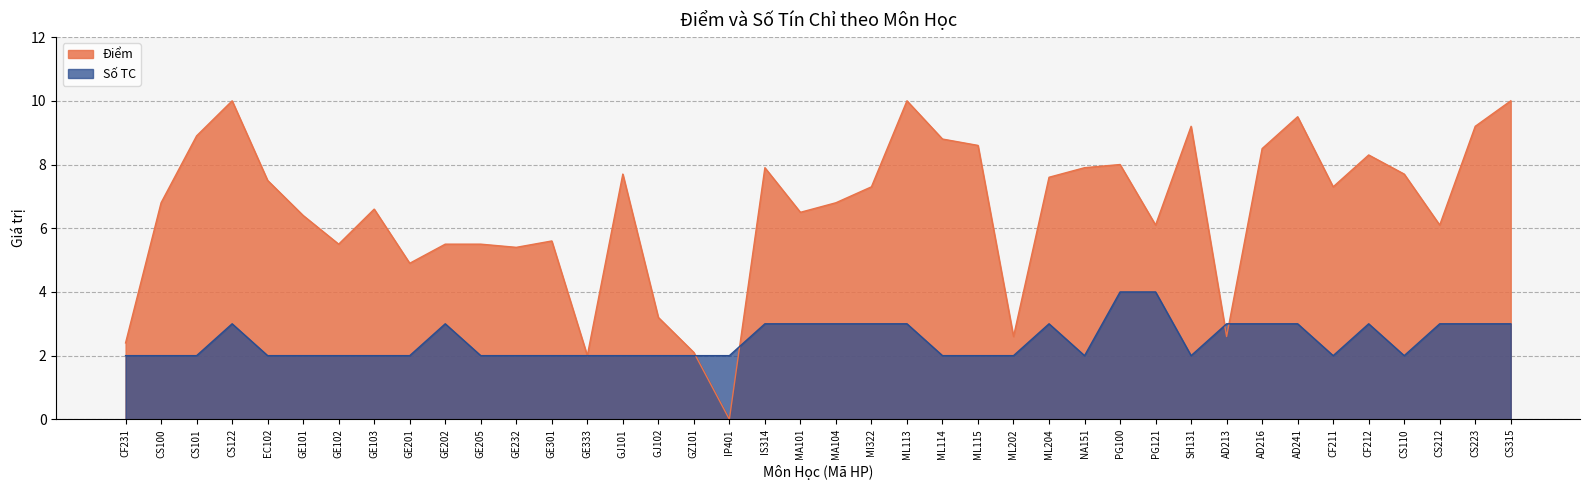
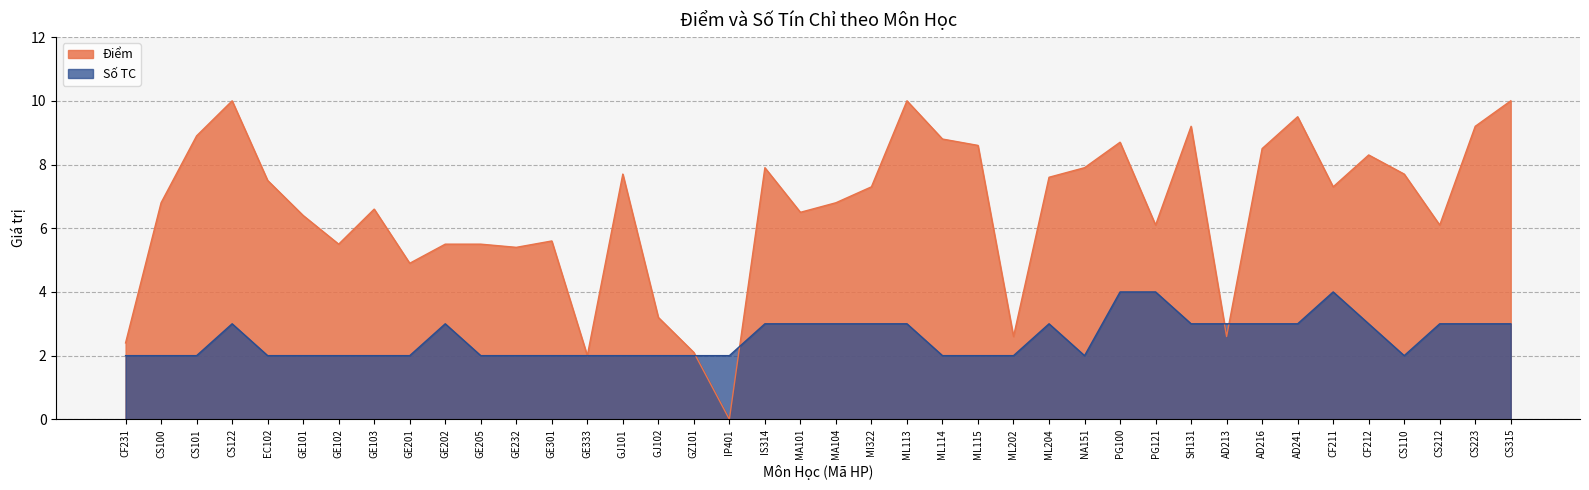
Điểm, PG100: 8.0 -> 8.7
Số TC, SH131: 2 -> 3
Số TC, CF211: 2 -> 4
